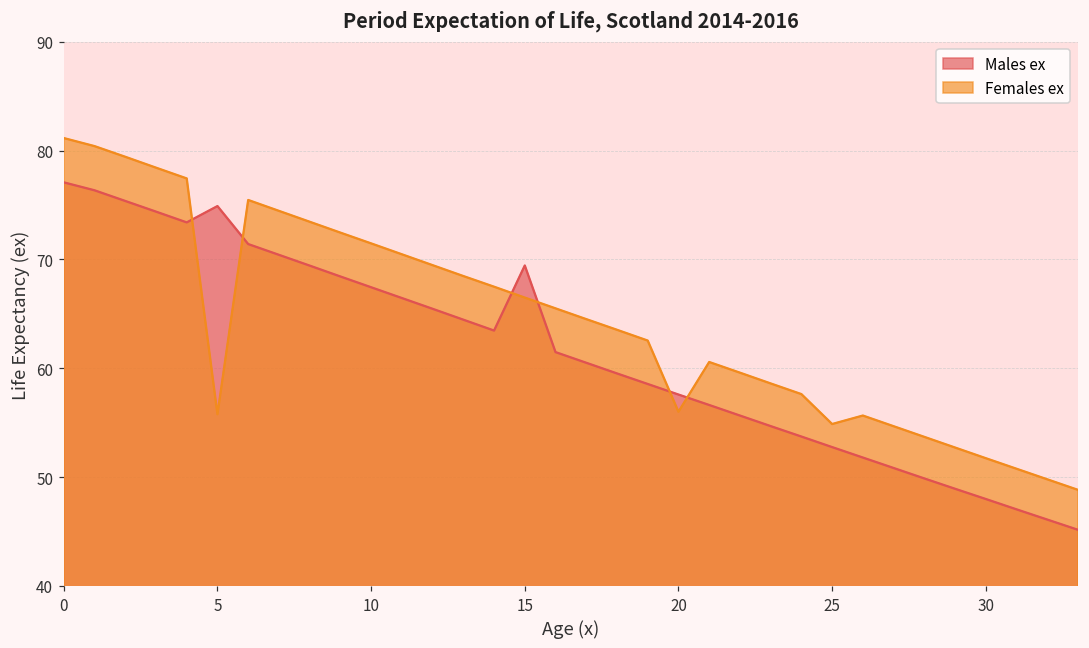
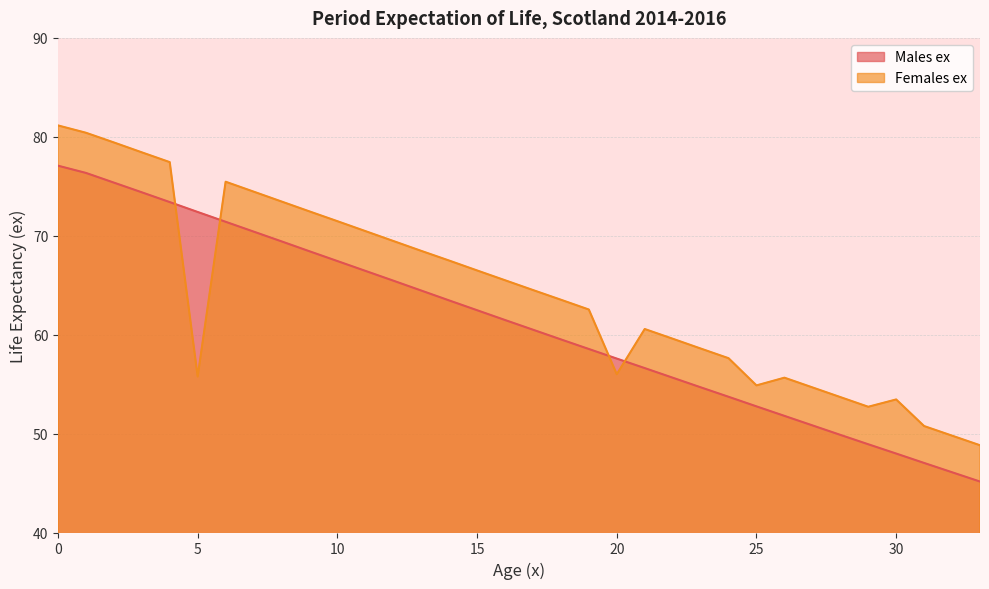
Males ex, 5: 75 -> 72
Males ex, 15: 69 -> 62
Females ex, 30: 52 -> 53
